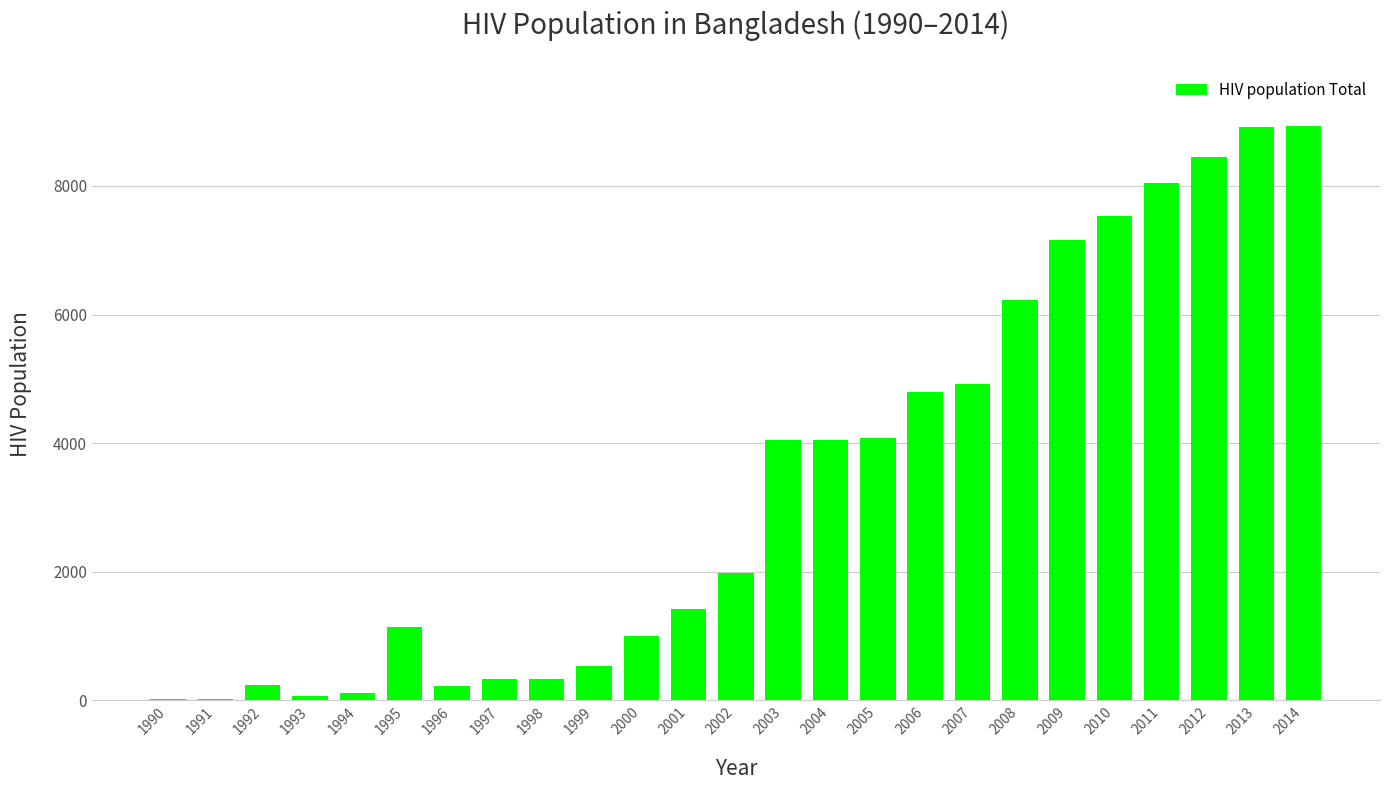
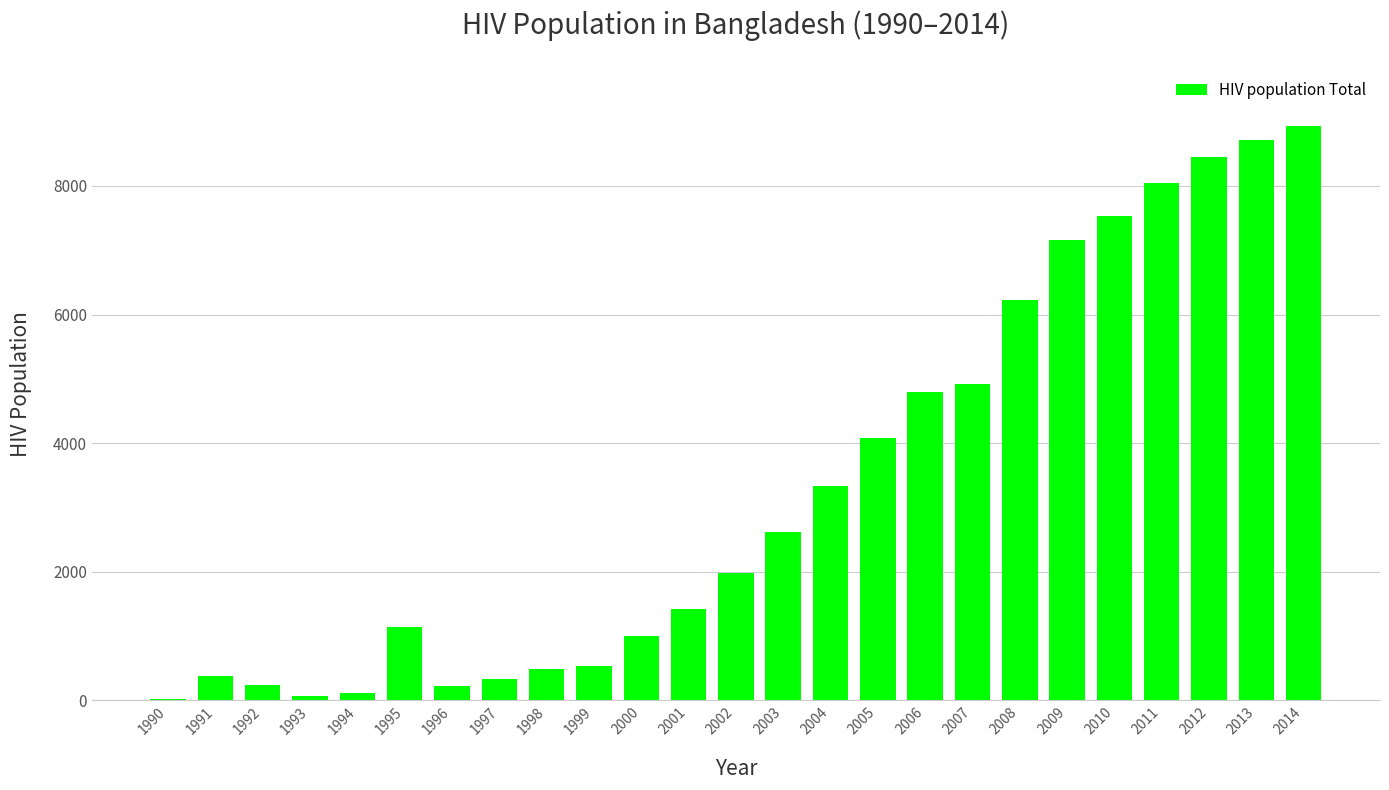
1991: 0 -> 400
1998: 300 -> 500
2003: 4000 -> 2600
2004: 4100 -> 3300
2013: 8900 -> 8700
